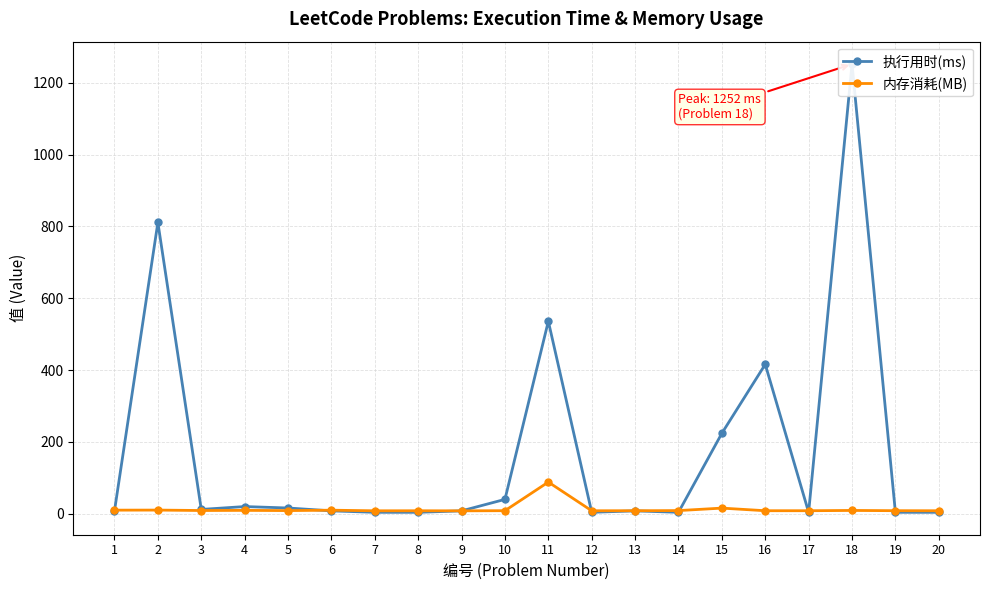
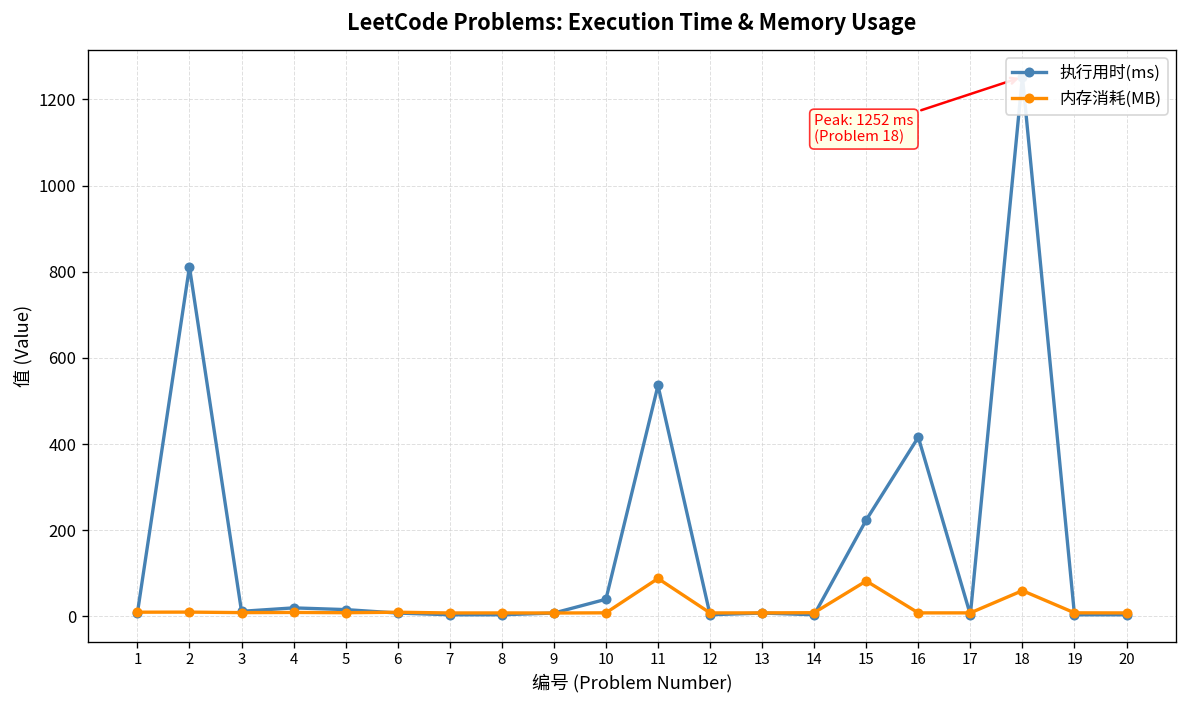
内存消耗(MB), 15: 20 -> 80
内存消耗(MB), 18: 10 -> 60
